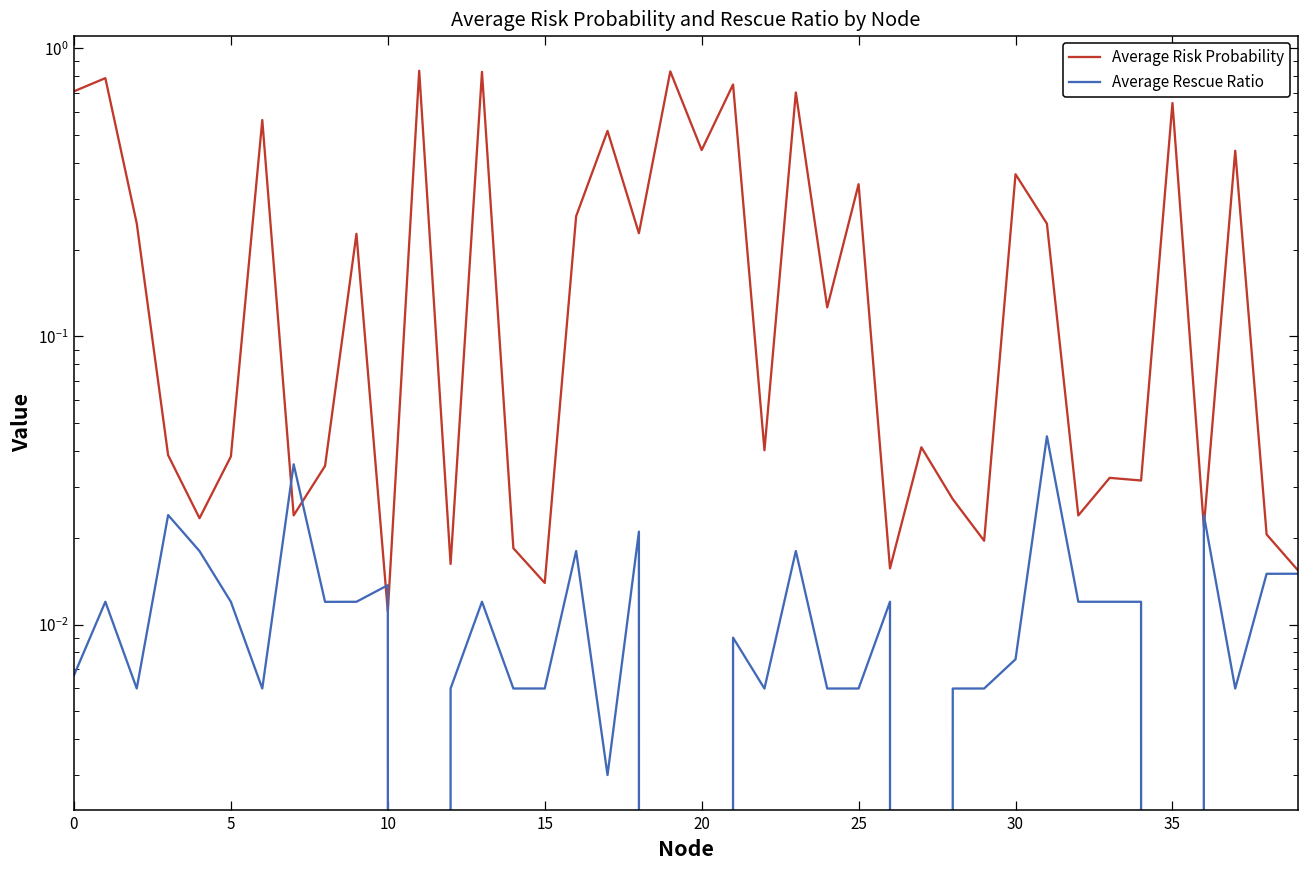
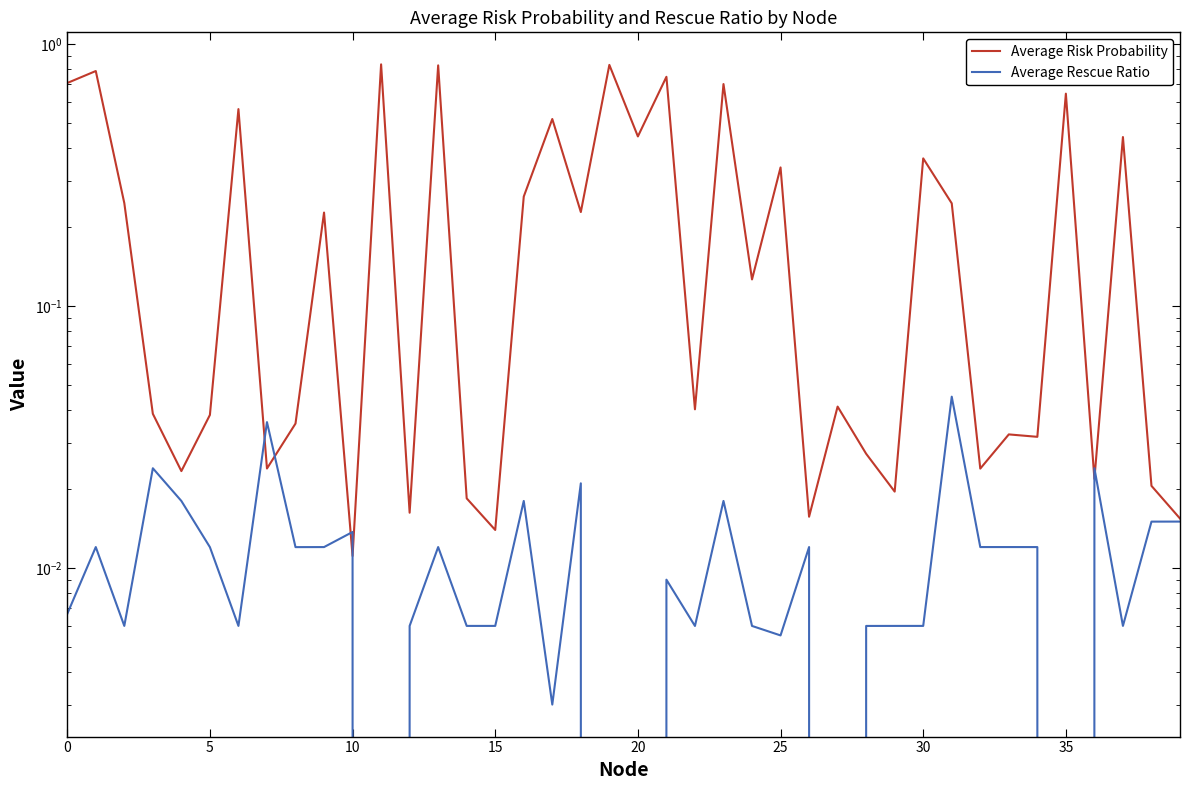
Average Rescue Ratio, 25: 0.0060 -> 0.0055
Average Rescue Ratio, 30: 0.0076 -> 0.0060
